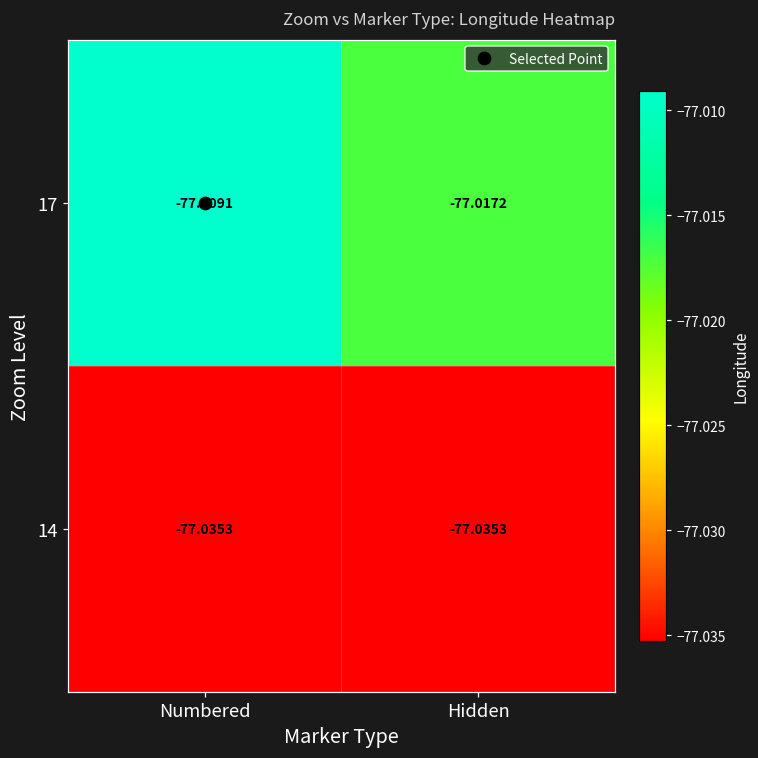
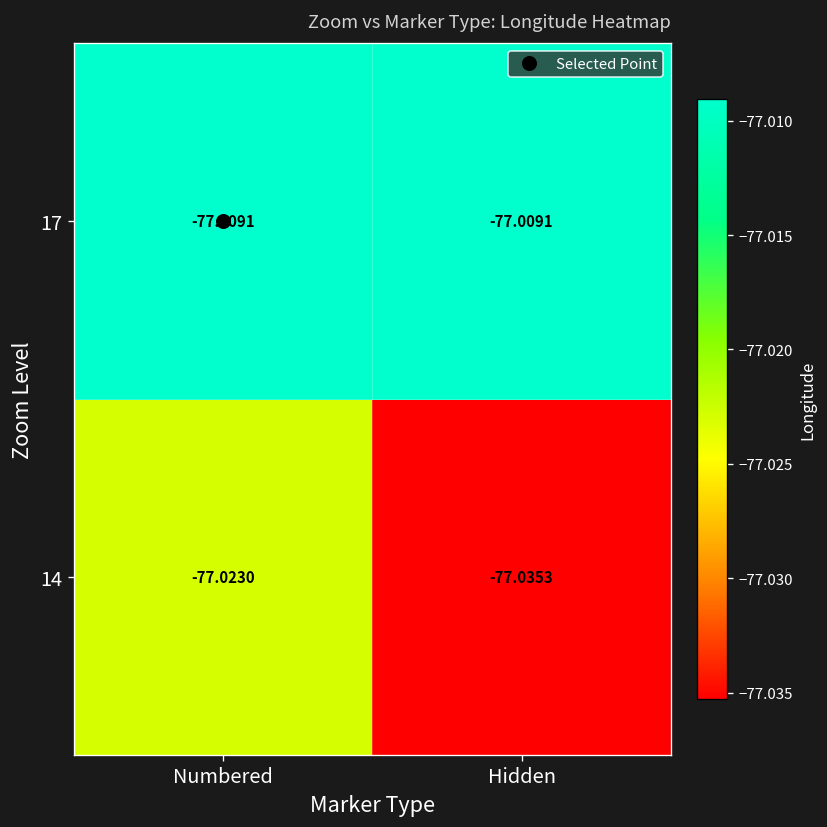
17, Hidden: -77.0172 -> -77.0091
14, Numbered: -77.0353 -> -77.0230
